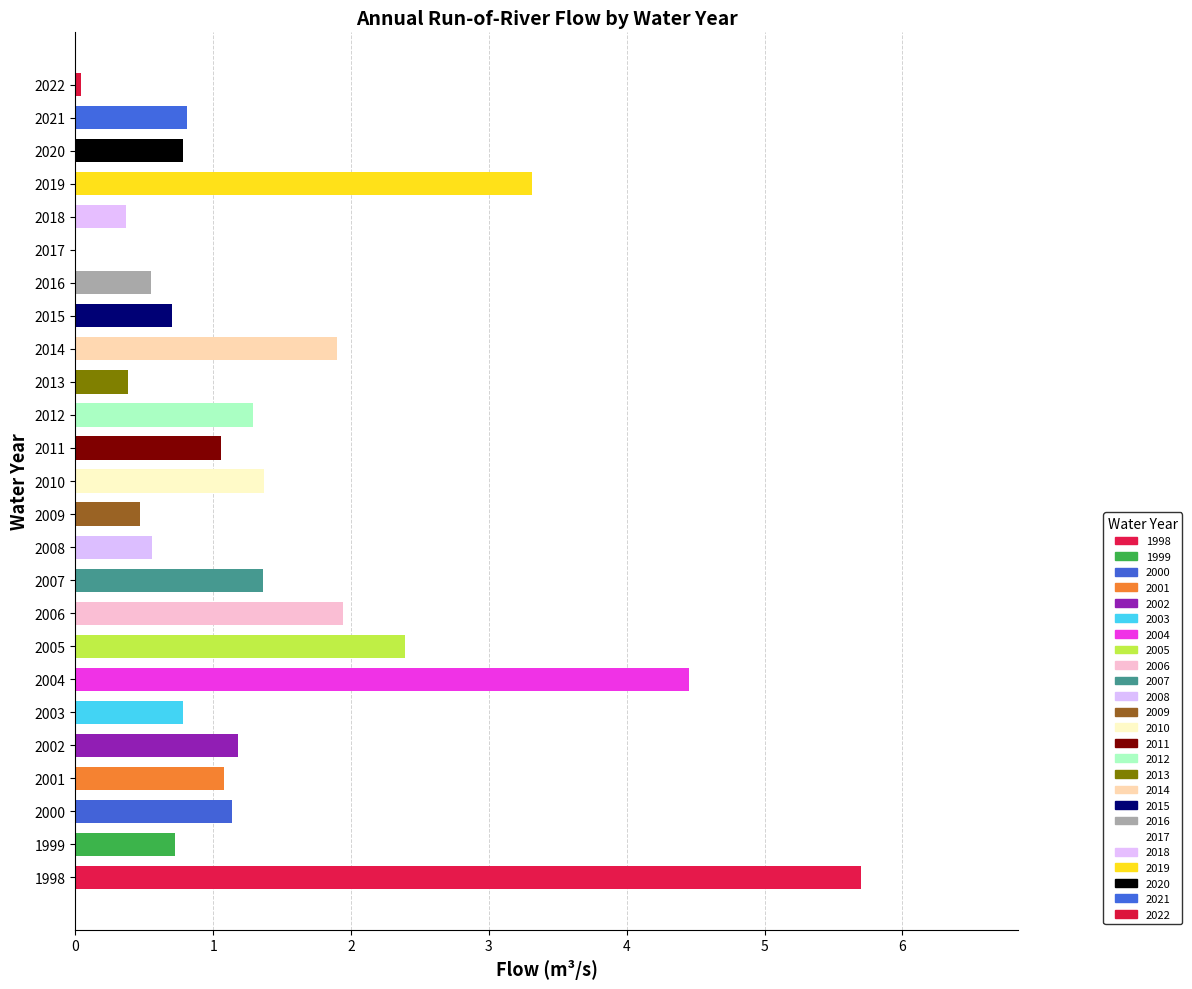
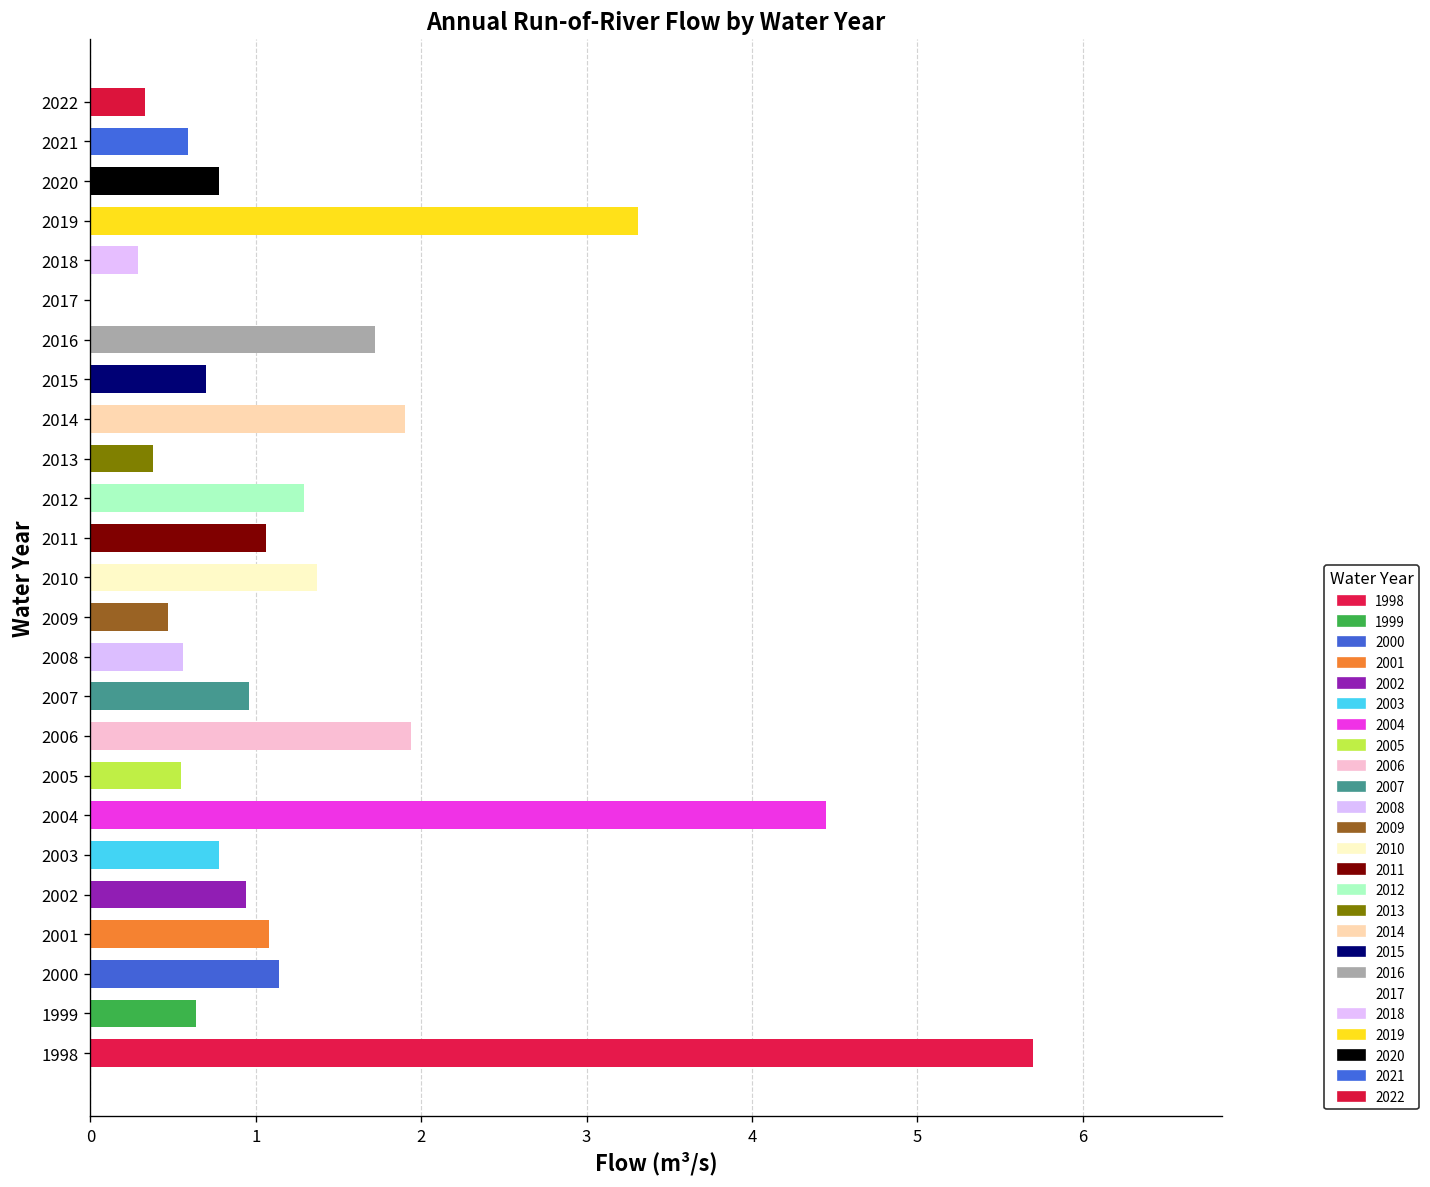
2022: 0.04 -> 0.33
2021: 0.81 -> 0.59
2018: 0.37 -> 0.29
2016: 0.55 -> 1.72
2007: 1.36 -> 0.96
2005: 2.39 -> 0.55
2002: 1.18 -> 0.94
1999: 0.72 -> 0.64
